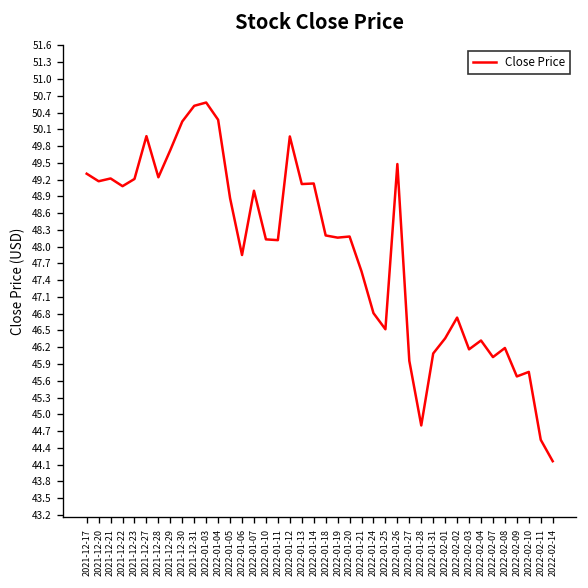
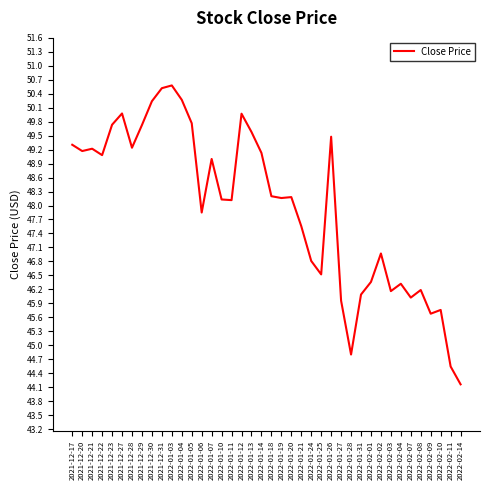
2021-12-23: 49.2 -> 49.7
2022-01-05: 48.9 -> 49.8
2022-01-13: 49.1 -> 49.6
2022-02-02: 46.7 -> 47.0
